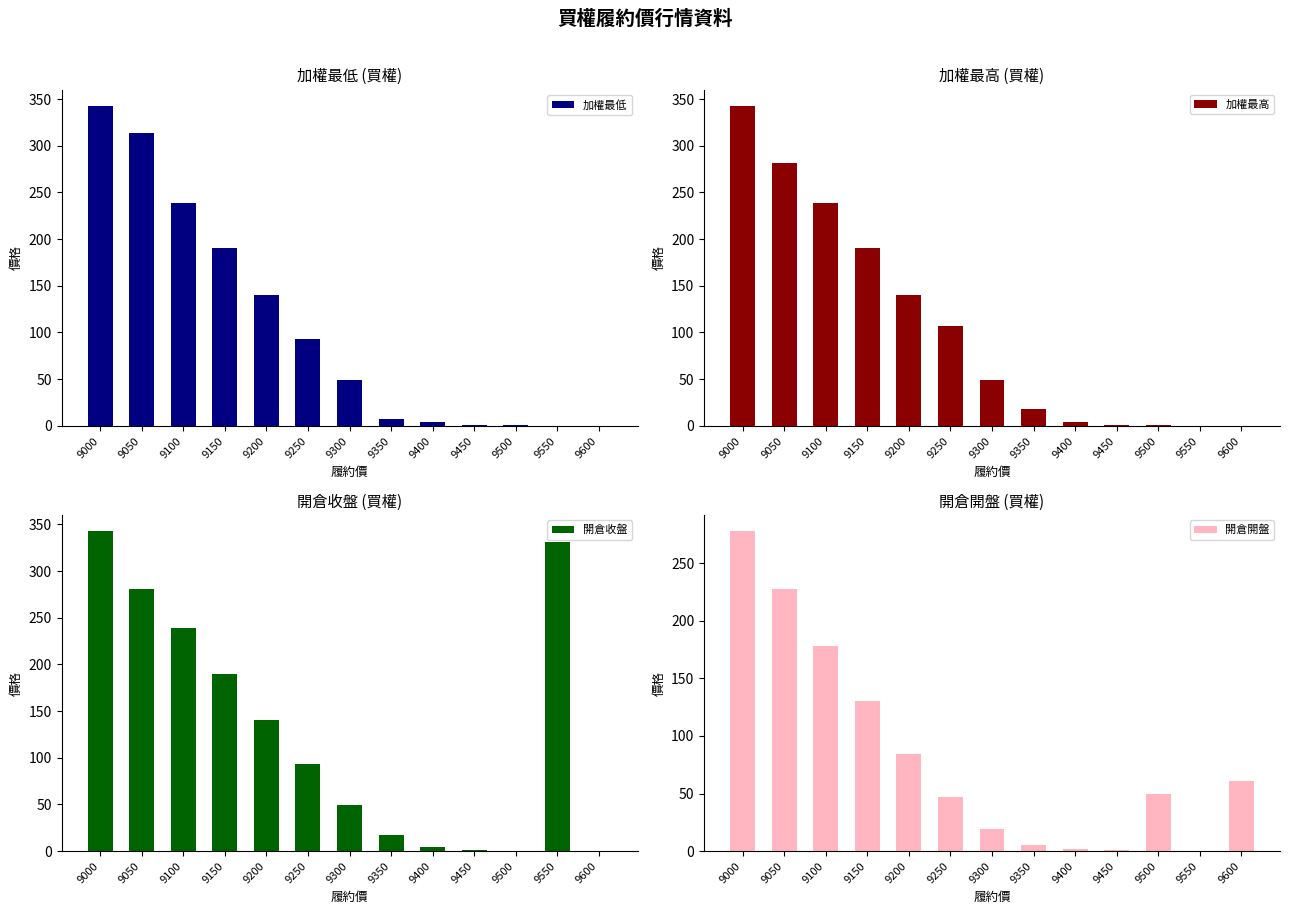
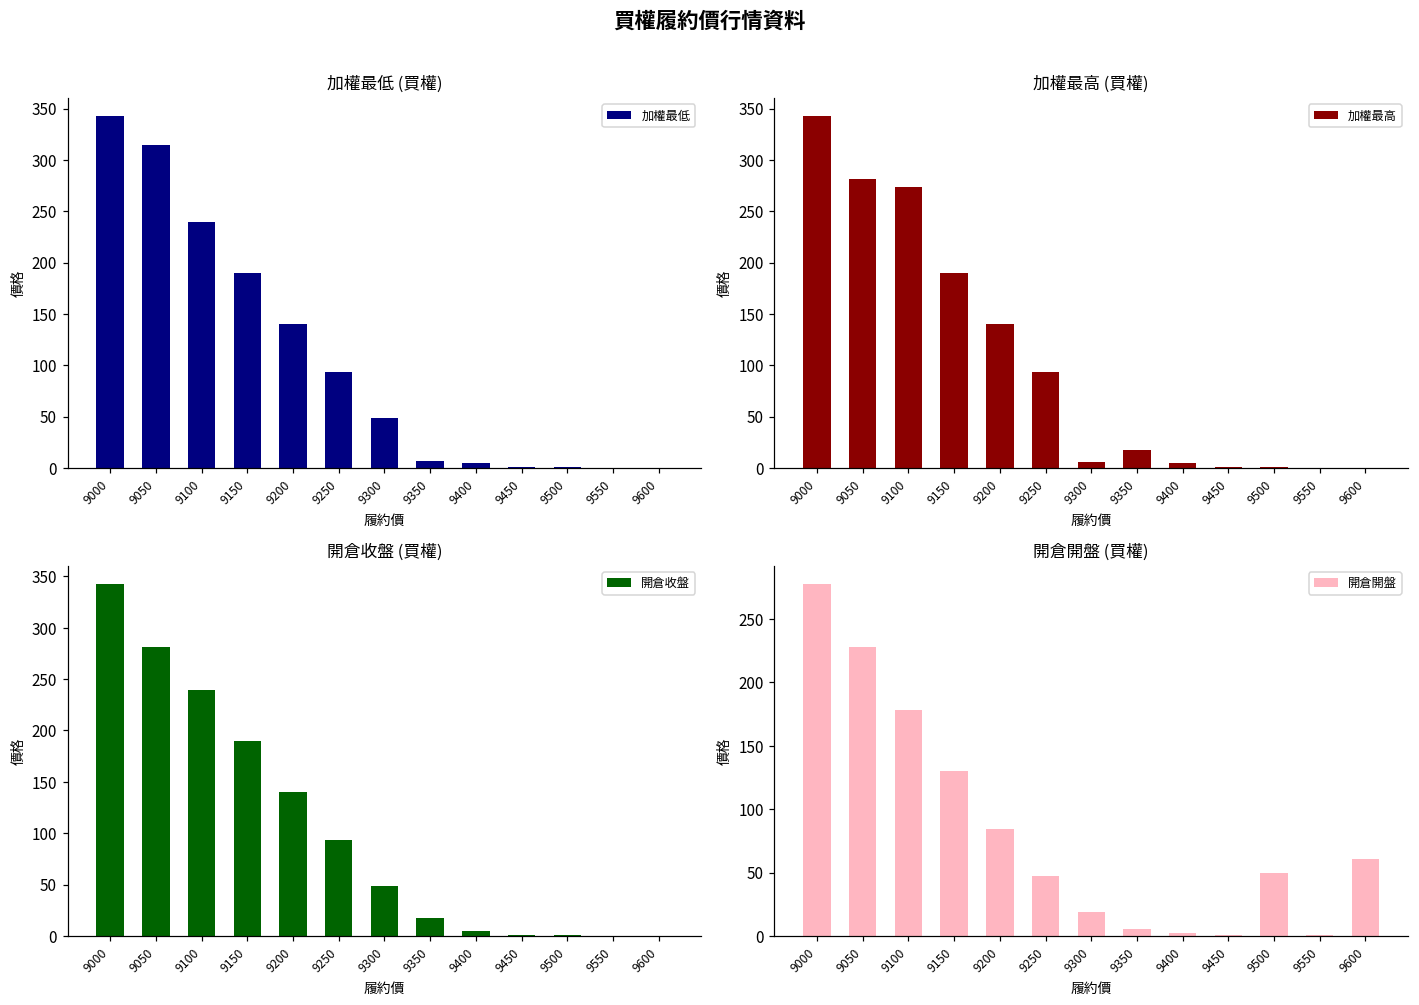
加權最高 (買權), 9100: 240 -> 270
加權最高 (買權), 9250: 110 -> 90
加權最高 (買權), 9300: 50 -> 10
開倉收盤 (買權), 9550: 330 -> 0
